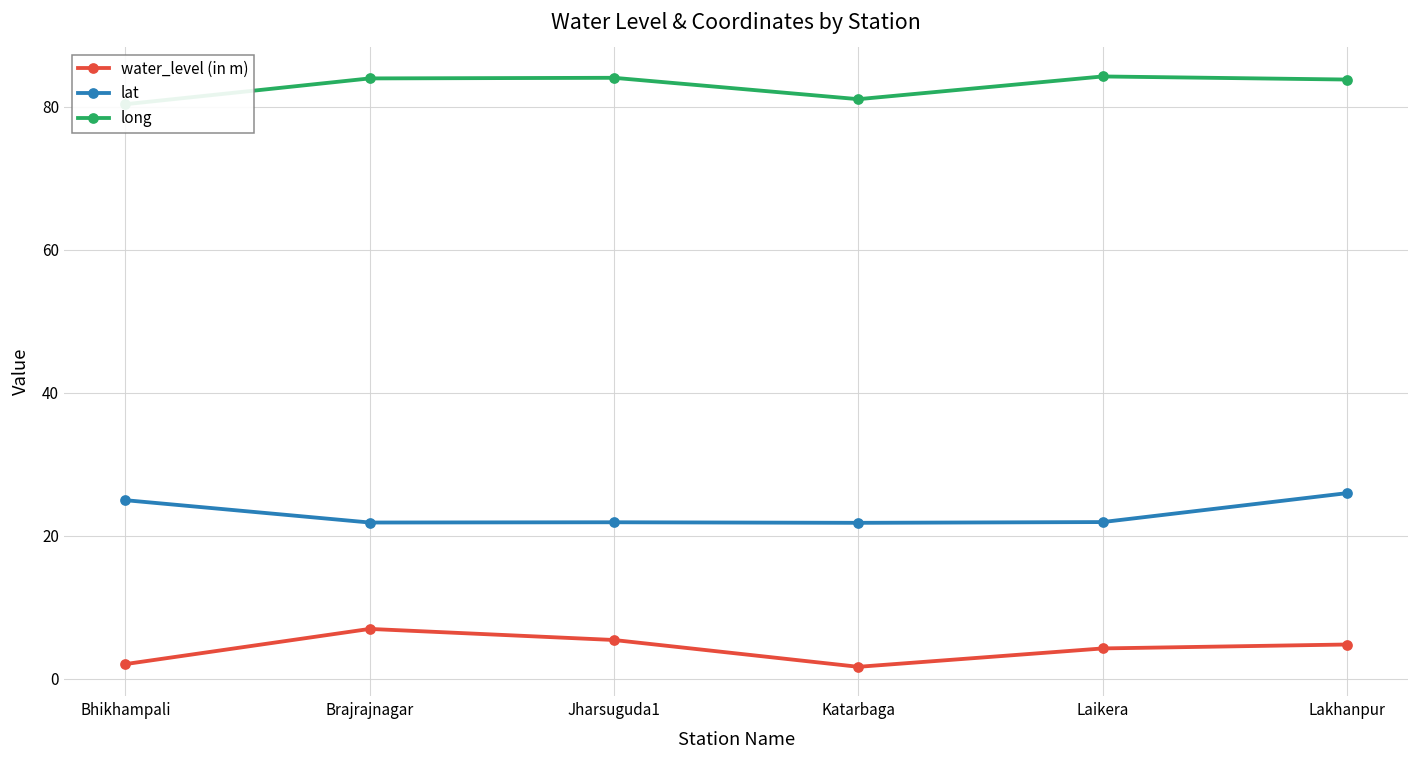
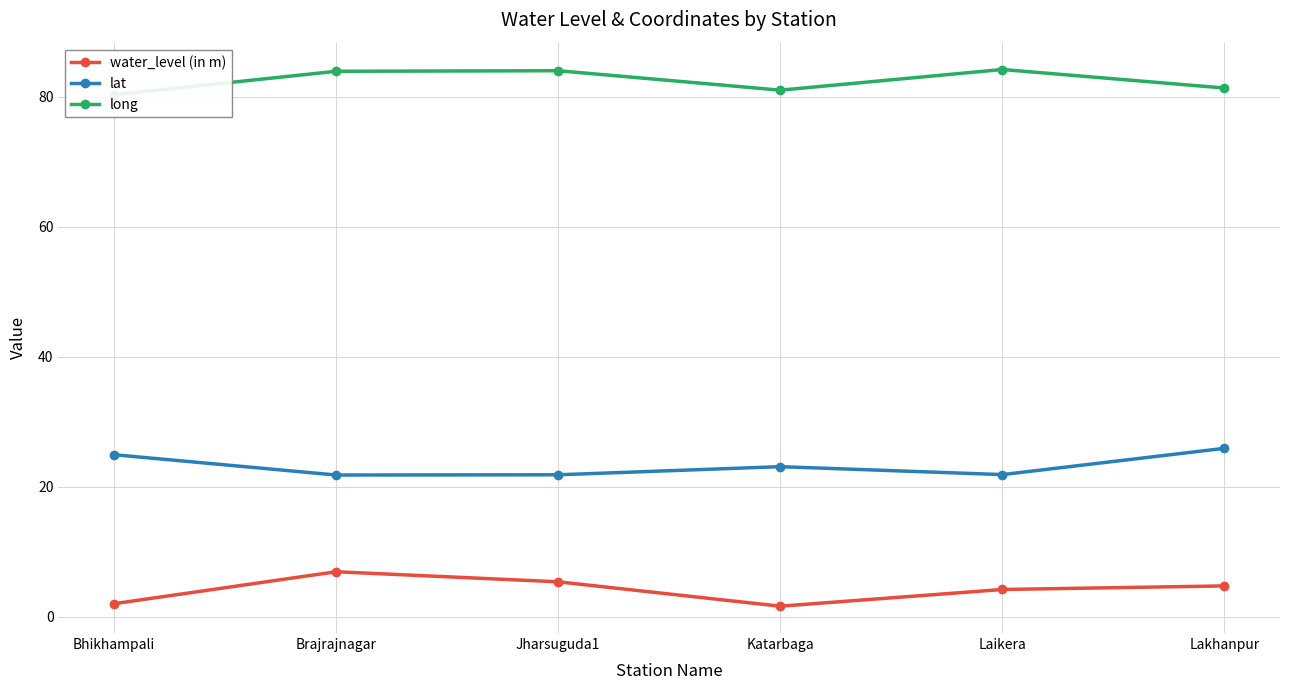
lat, Katarbaga: 22 -> 23
long, Lakhanpur: 84 -> 81
